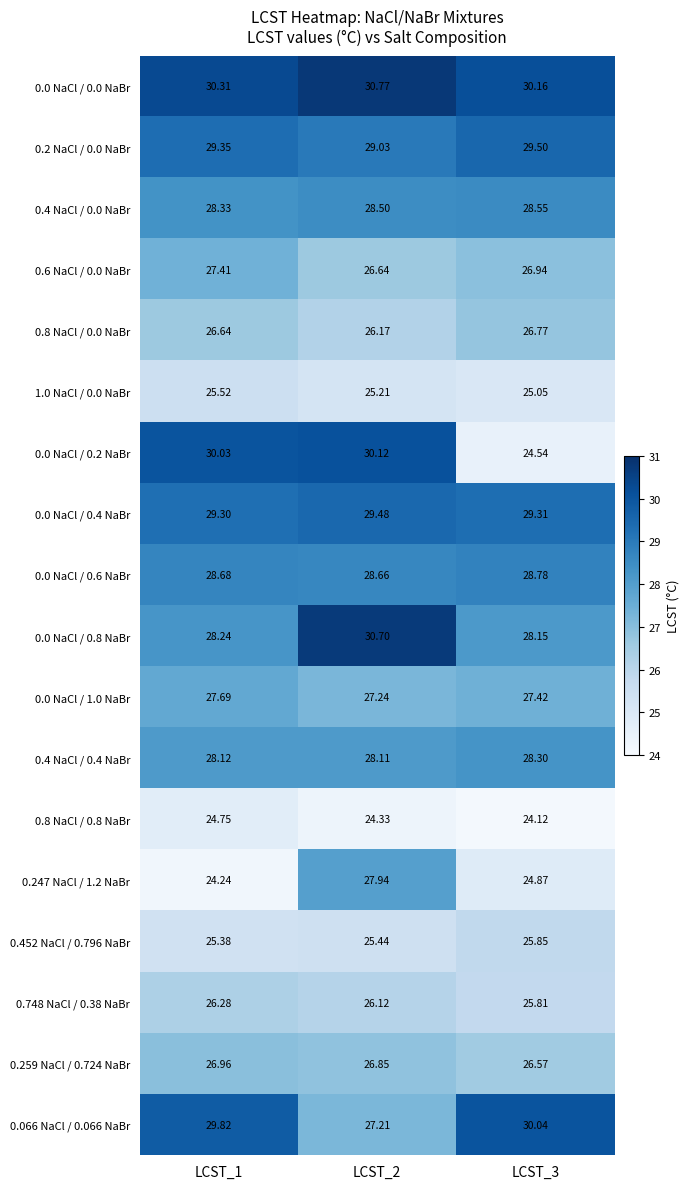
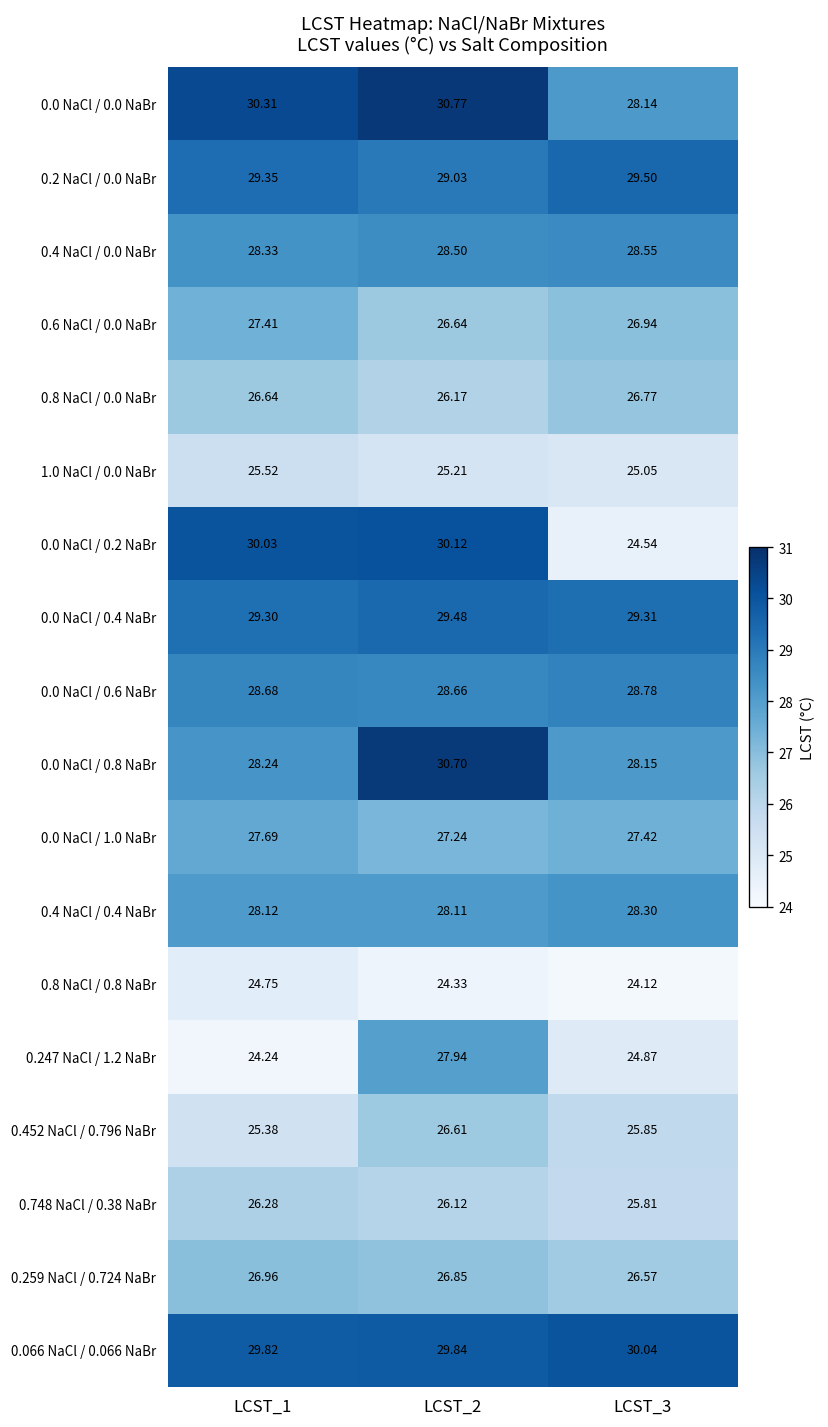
0.0 NaCl / 0.0 NaBr, LCST_3: 30.16 -> 28.14
0.452 NaCl / 0.796 NaBr, LCST_2: 25.44 -> 26.61
0.066 NaCl / 0.066 NaBr, LCST_2: 27.21 -> 29.84
